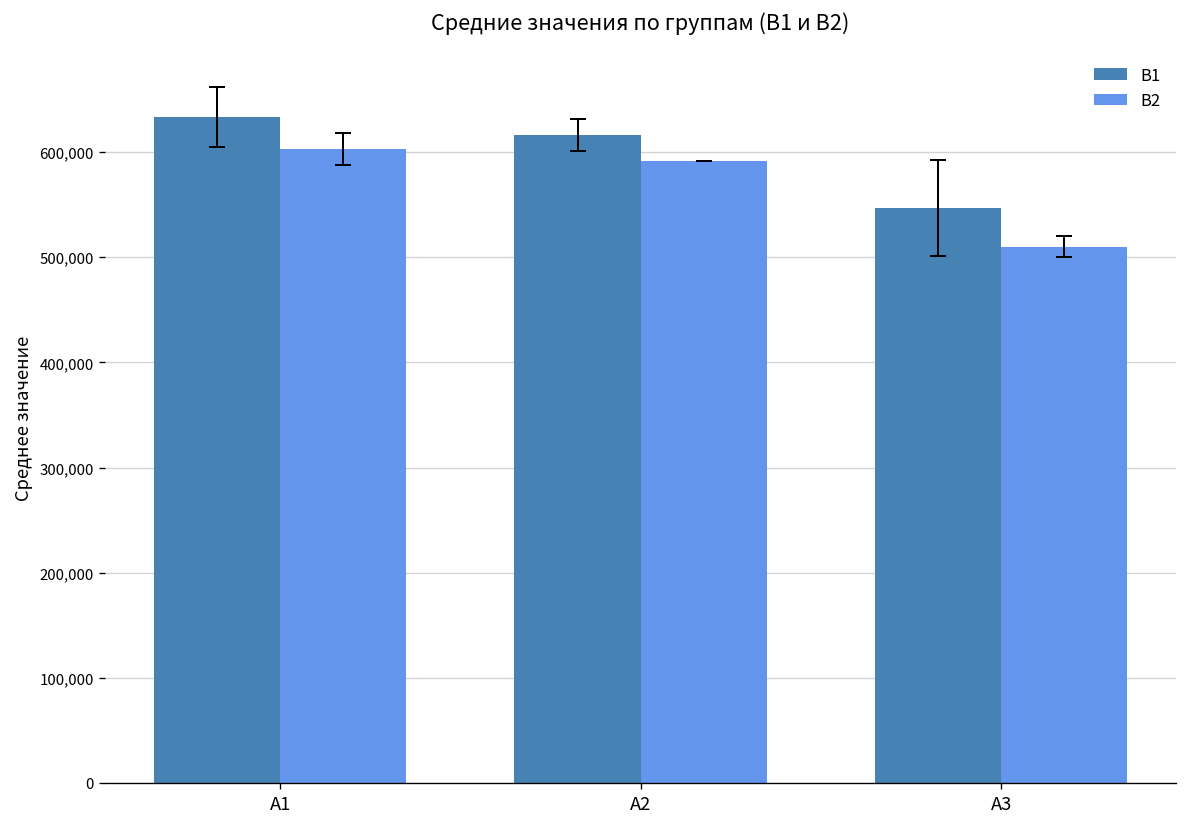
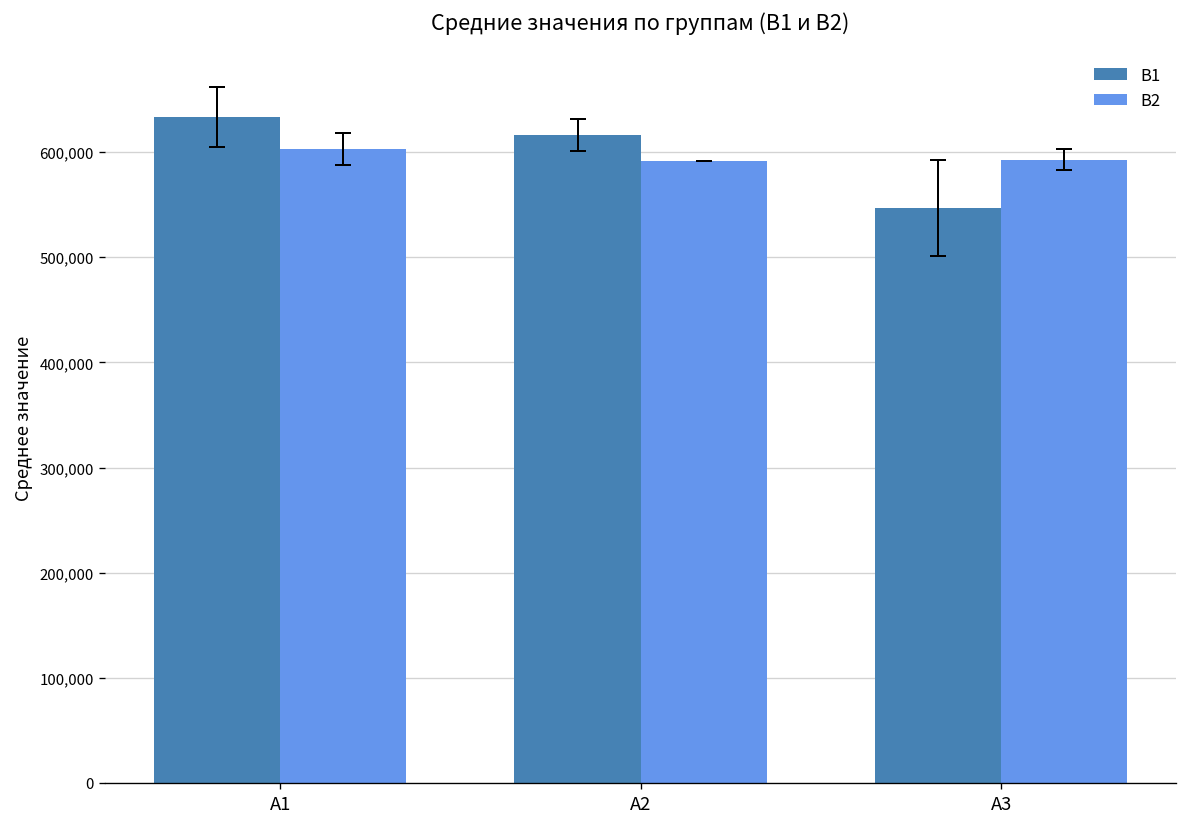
B2, А3: 510,000 -> 590,000
